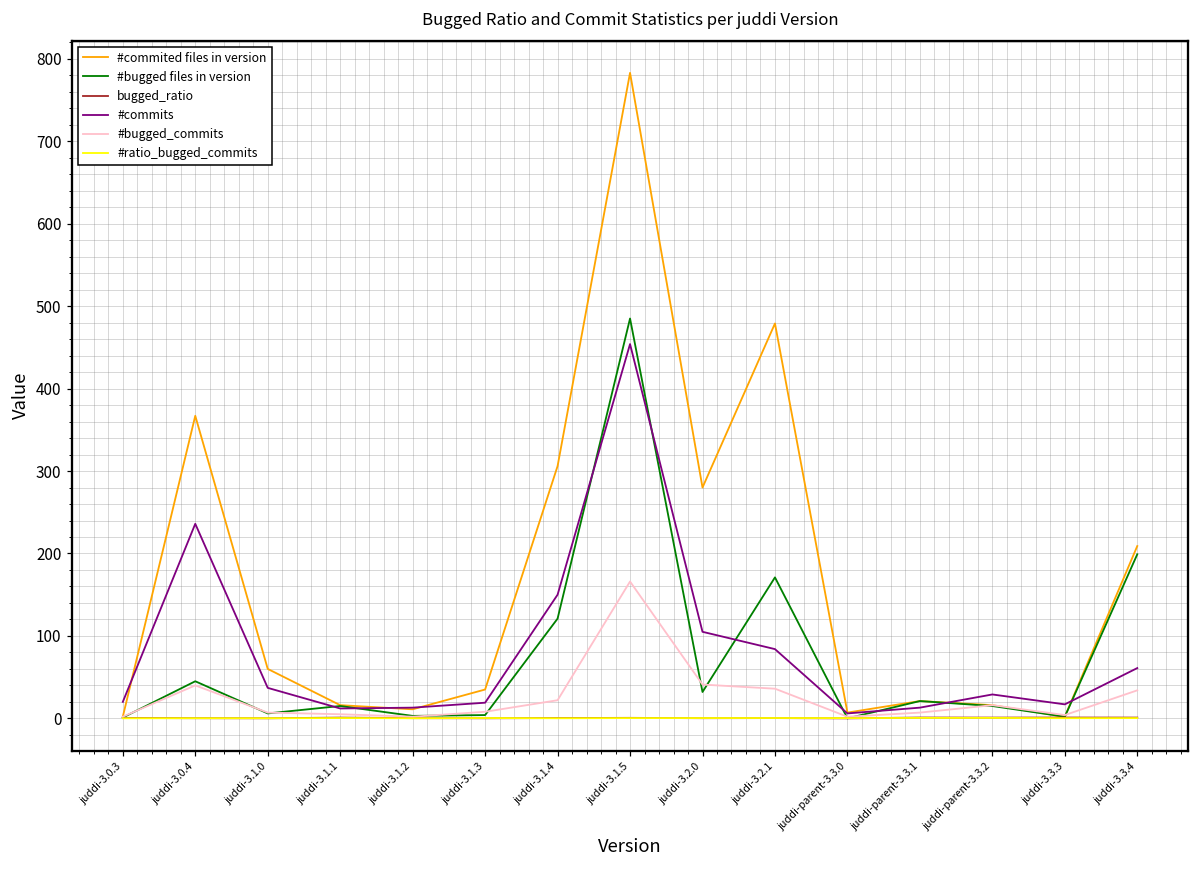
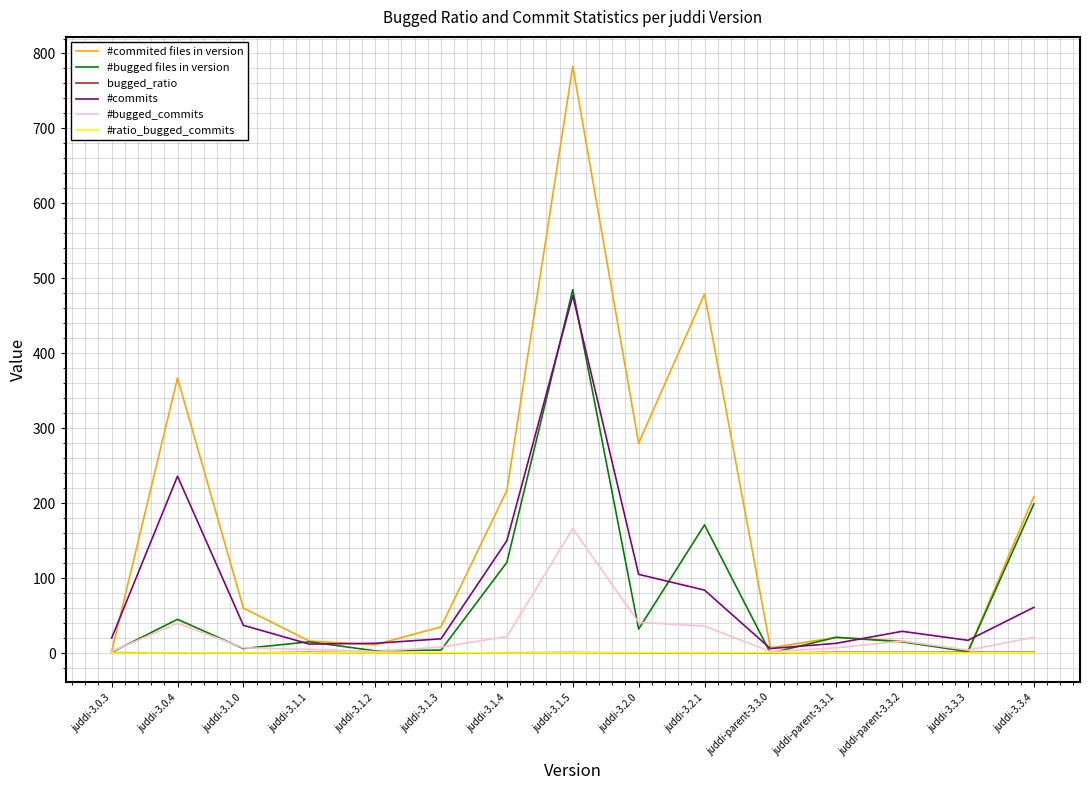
#commited files in version, juddi-3.1.4: 310 -> 220
#commits, juddi-3.1.5: 450 -> 480
#bugged_commits, juddi-3.3.4: 30 -> 20
